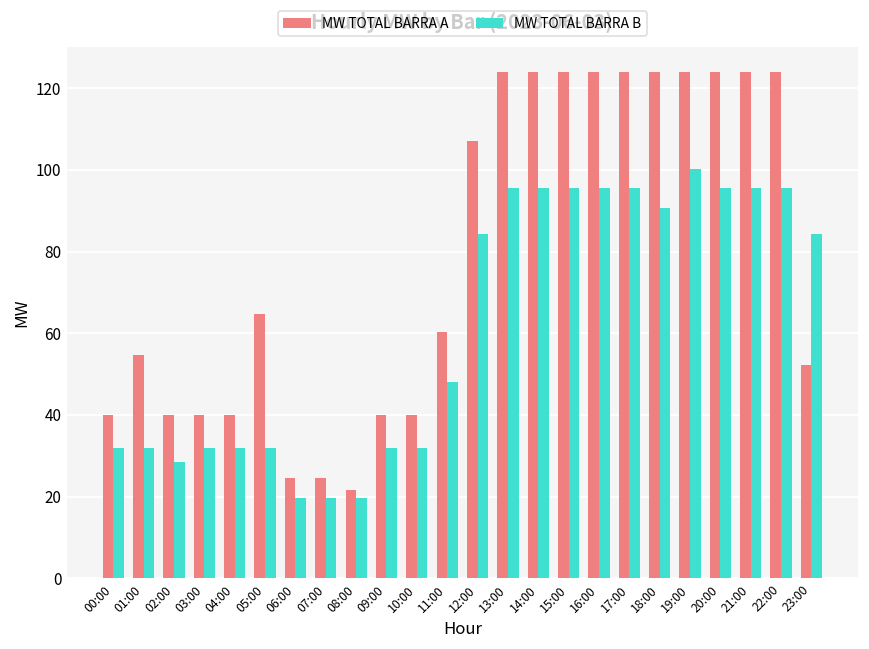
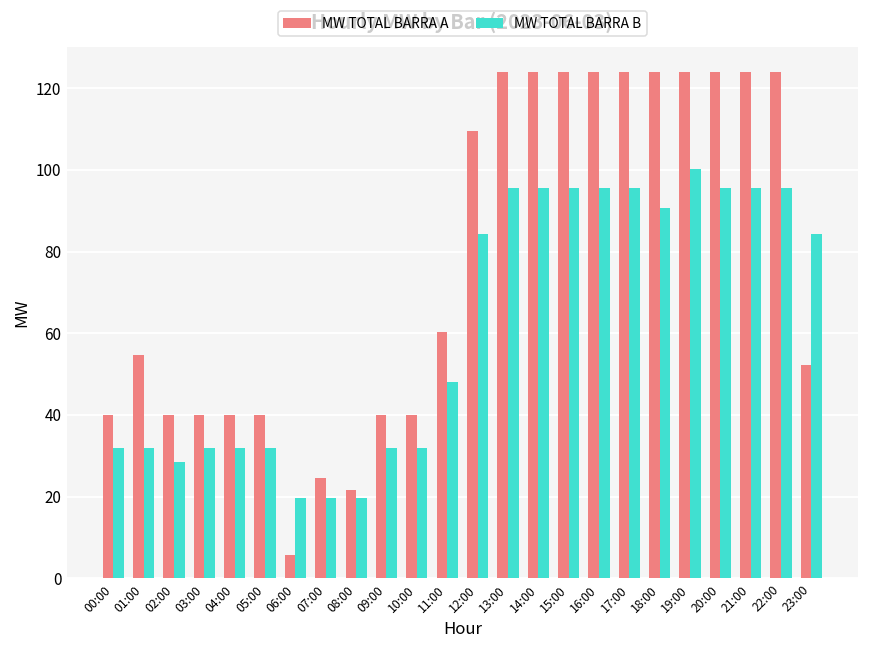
MW TOTAL BARRA A, 05:00: 65 -> 40
MW TOTAL BARRA A, 06:00: 25 -> 6
MW TOTAL BARRA A, 12:00: 107 -> 110
